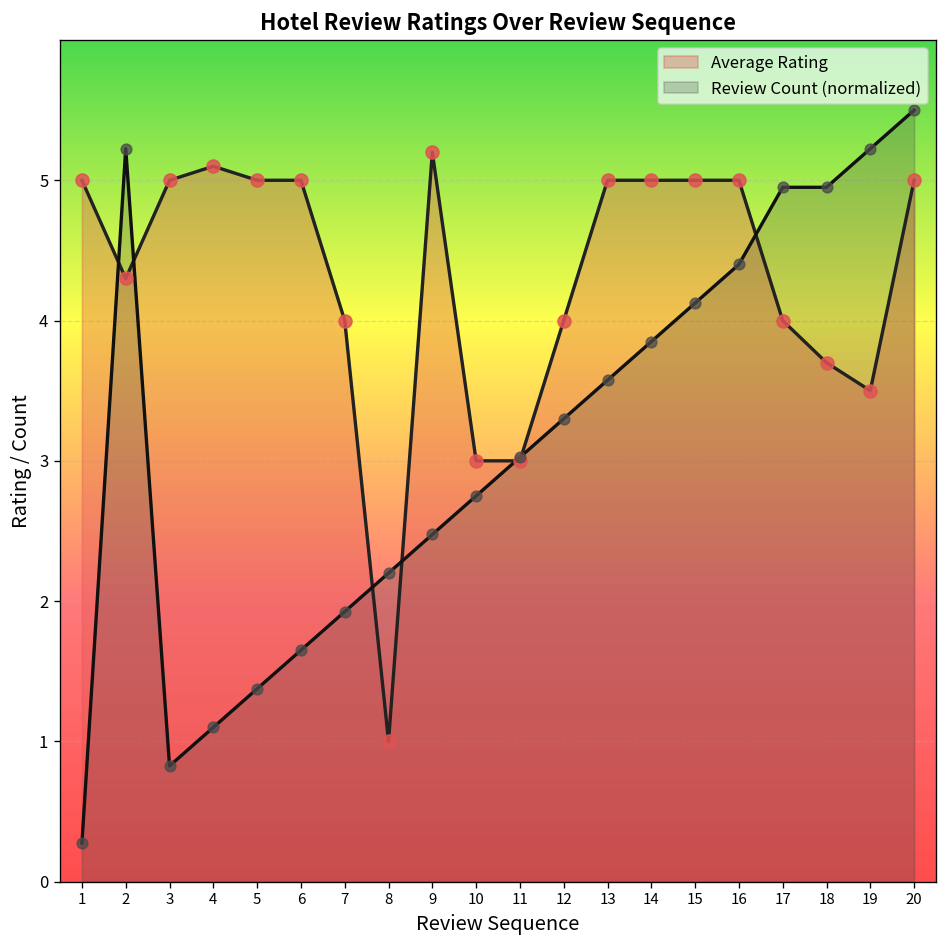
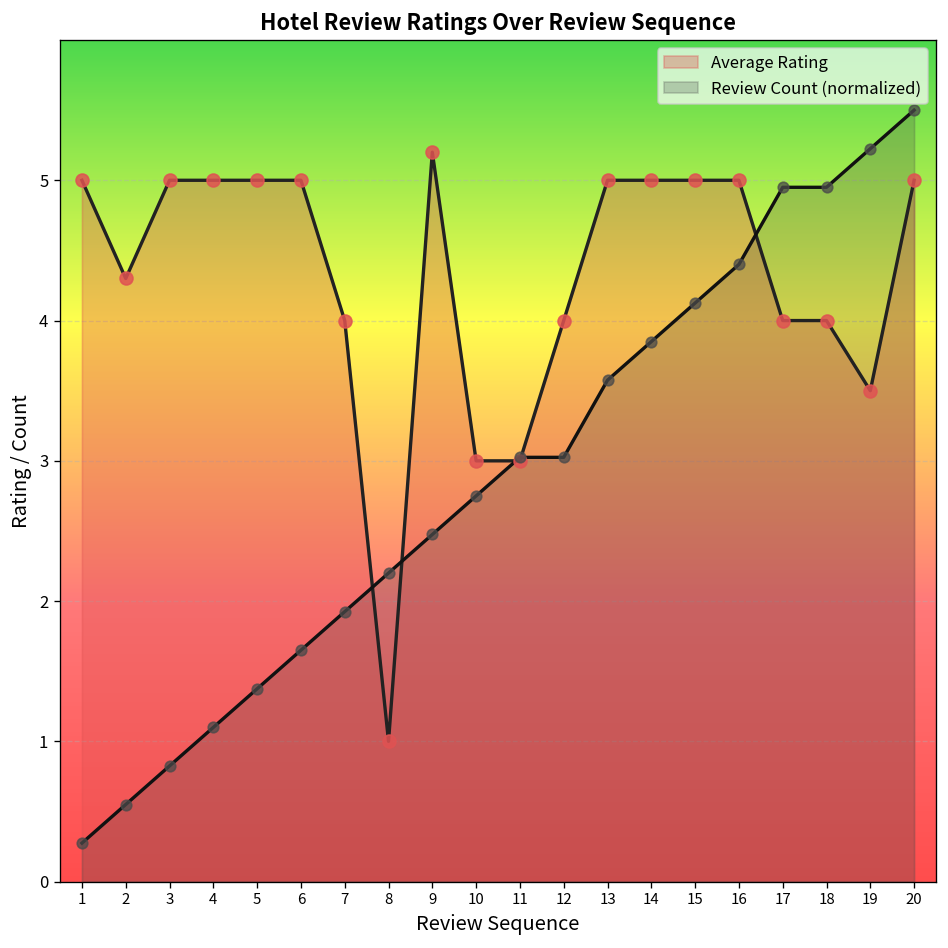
Review Count (normalized), 2: 5.23 -> 0.55
Average Rating, 4: 5.1 -> 5.0
Review Count (normalized), 12: 3.30 -> 3.03
Average Rating, 18: 3.7 -> 4.0
